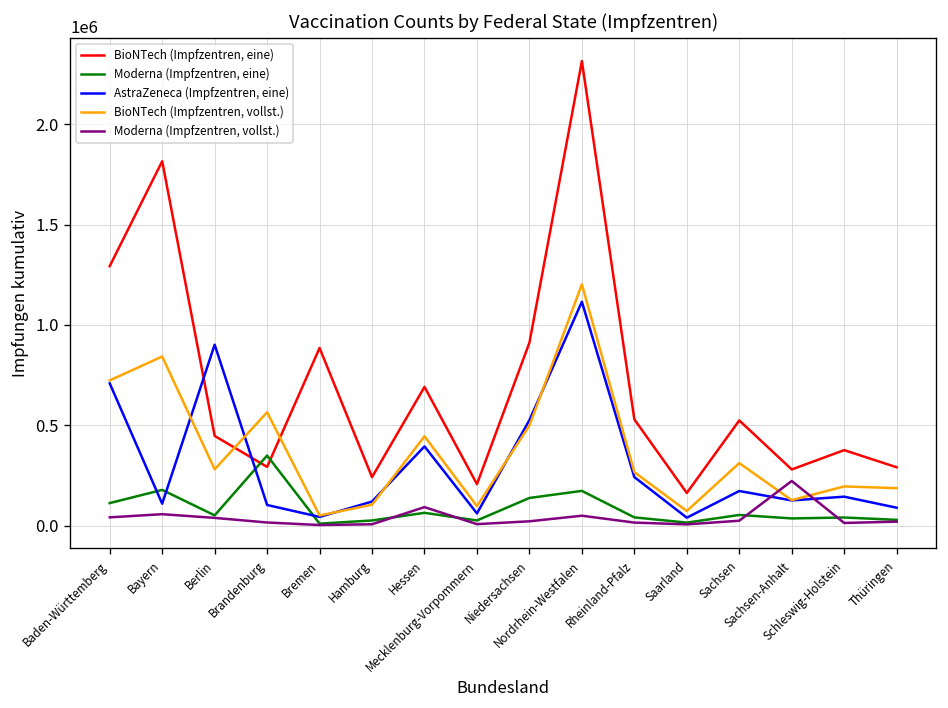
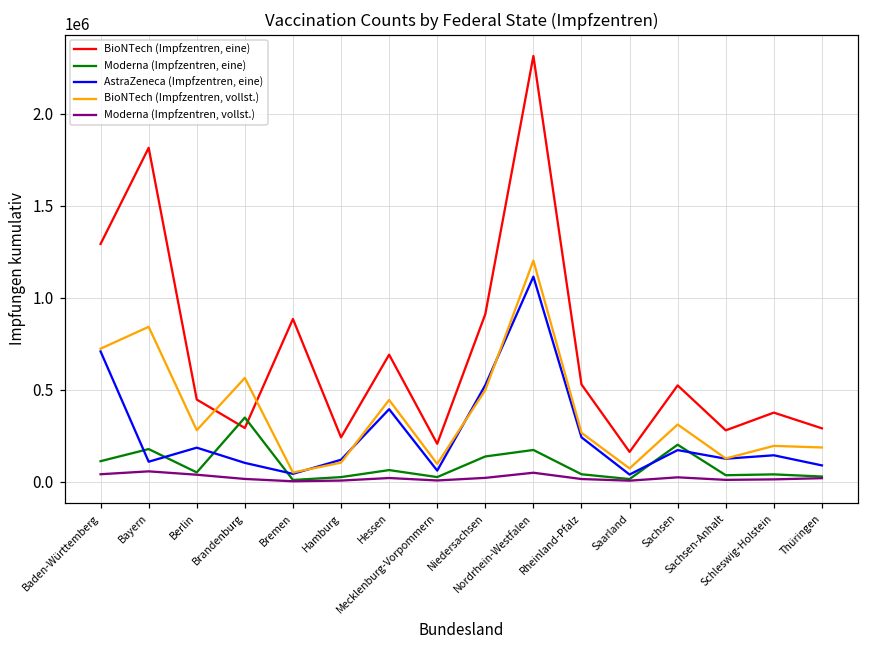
AstraZeneca (Impfzentren, eine), Berlin: 900000 -> 190000
Moderna (Impfzentren, vollst.), Hessen: 90000 -> 20000
Moderna (Impfzentren, eine), Sachsen: 50000 -> 200000
Moderna (Impfzentren, vollst.), Sachsen-Anhalt: 220000 -> 10000
